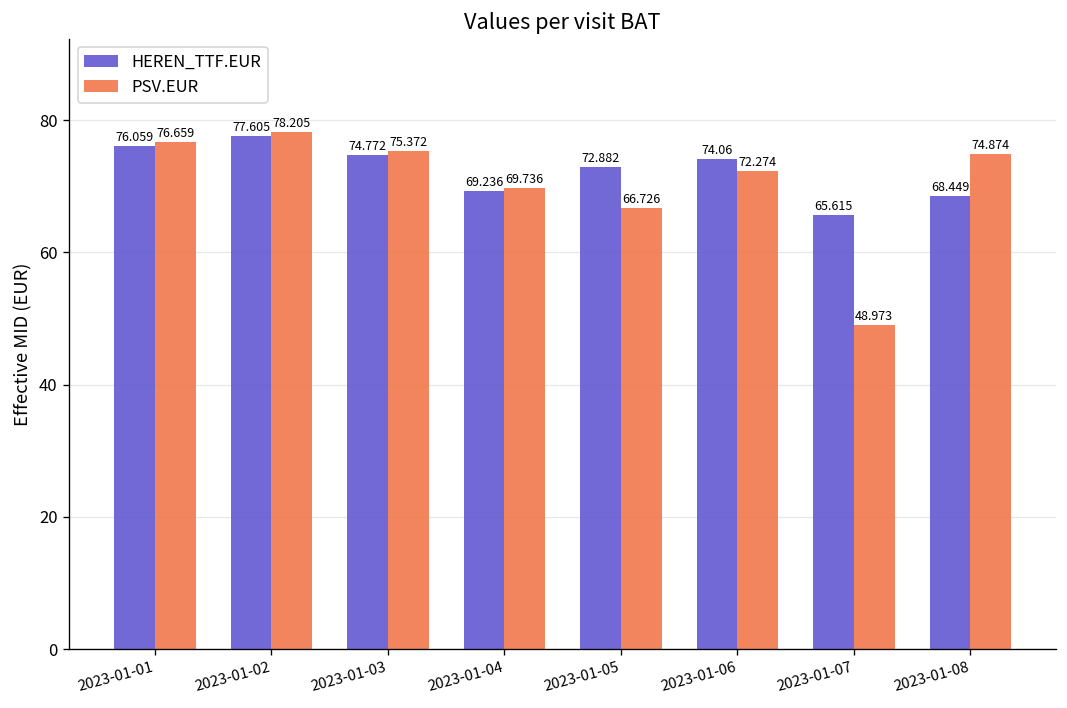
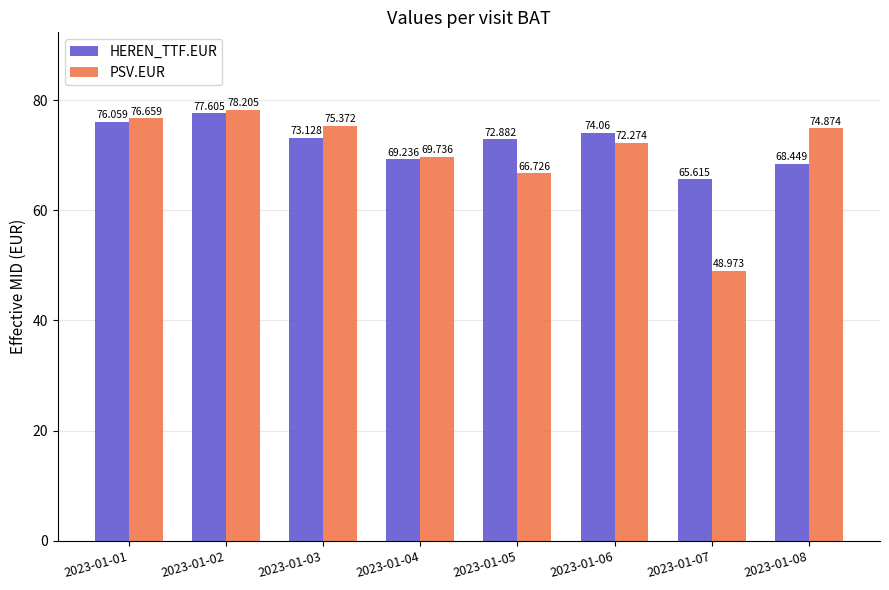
HEREN_TTF.EUR, 2023-01-03: 74.772 -> 73.128
